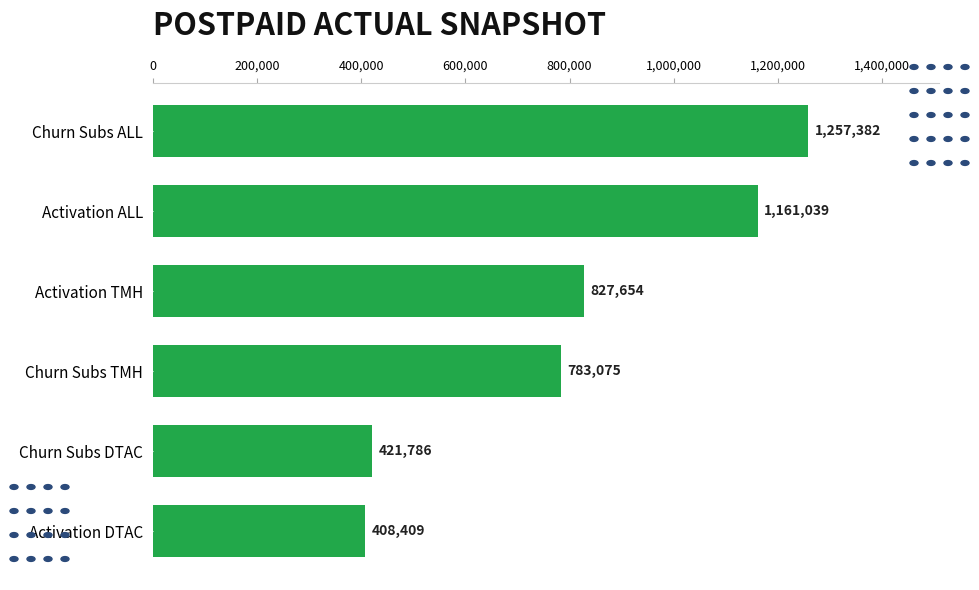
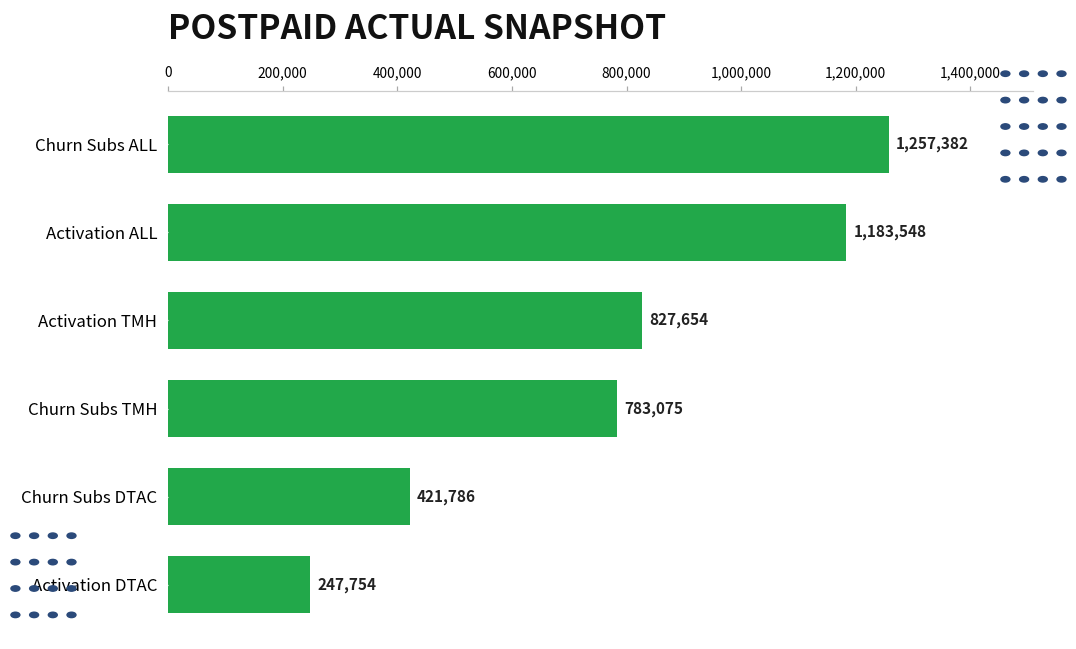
Activation ALL: 1,161,039 -> 1,183,548
Activation DTAC: 408,409 -> 247,754
